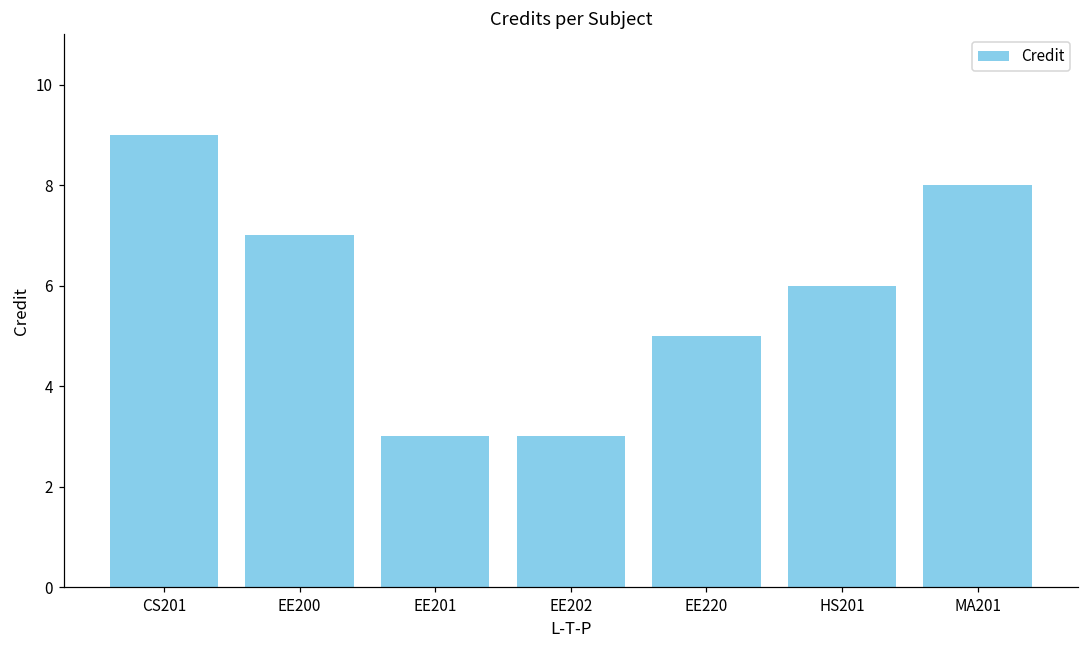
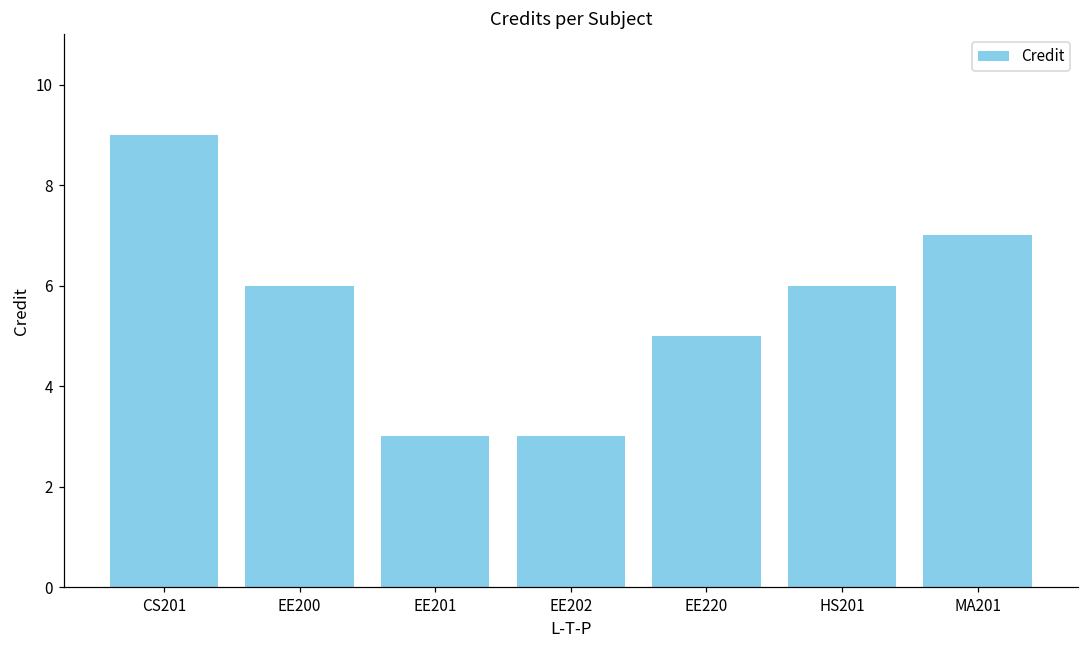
EE200: 7 -> 6
MA201: 8 -> 7
